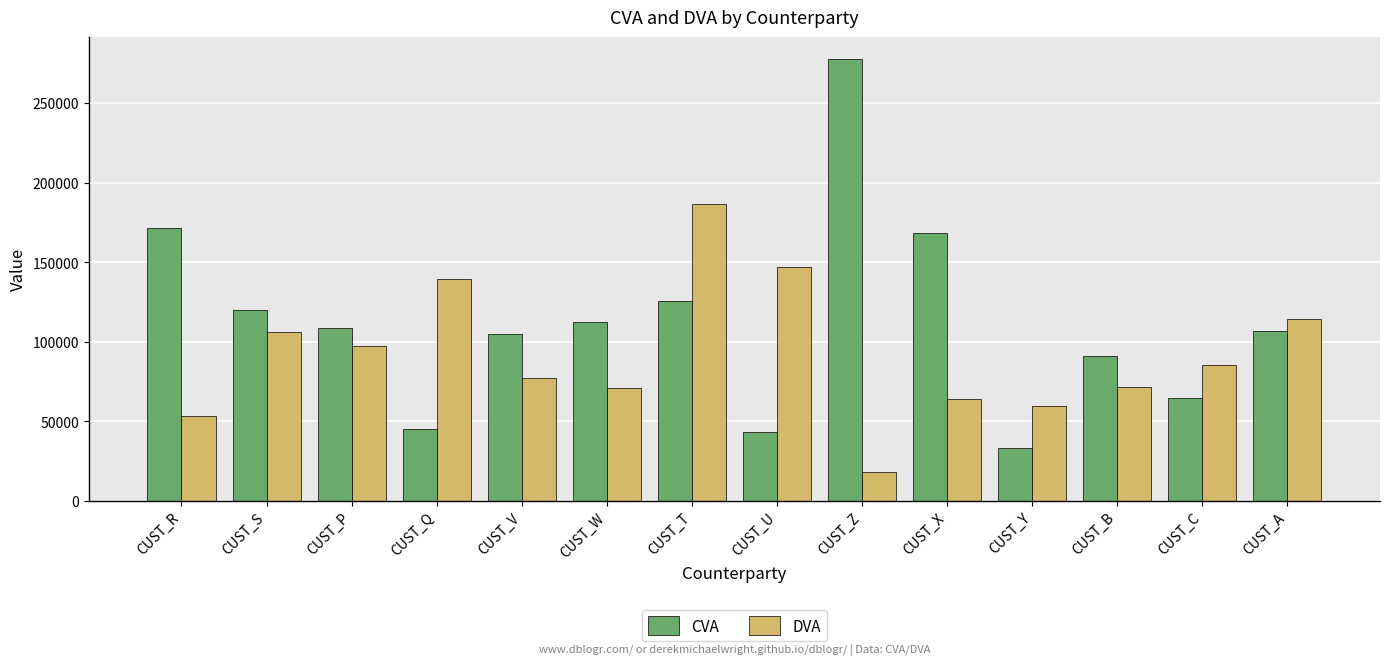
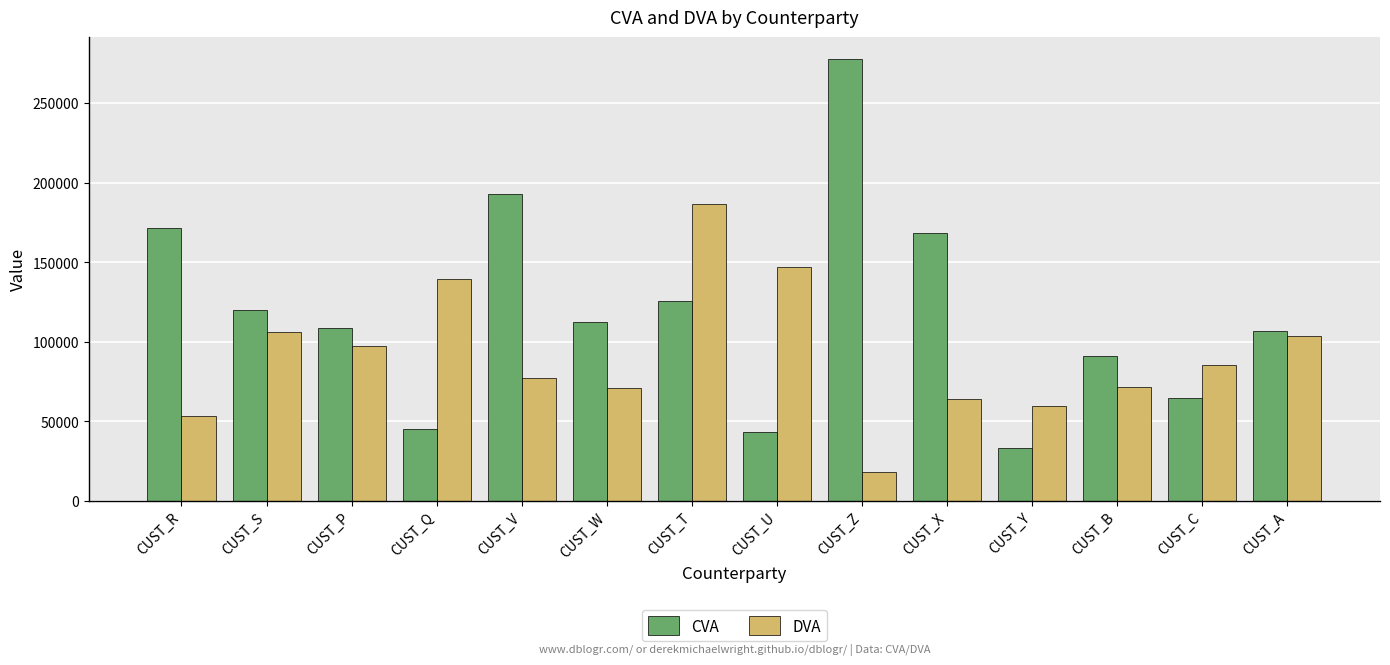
CVA, CUST_V: 105000 -> 193000
DVA, CUST_A: 114000 -> 104000
